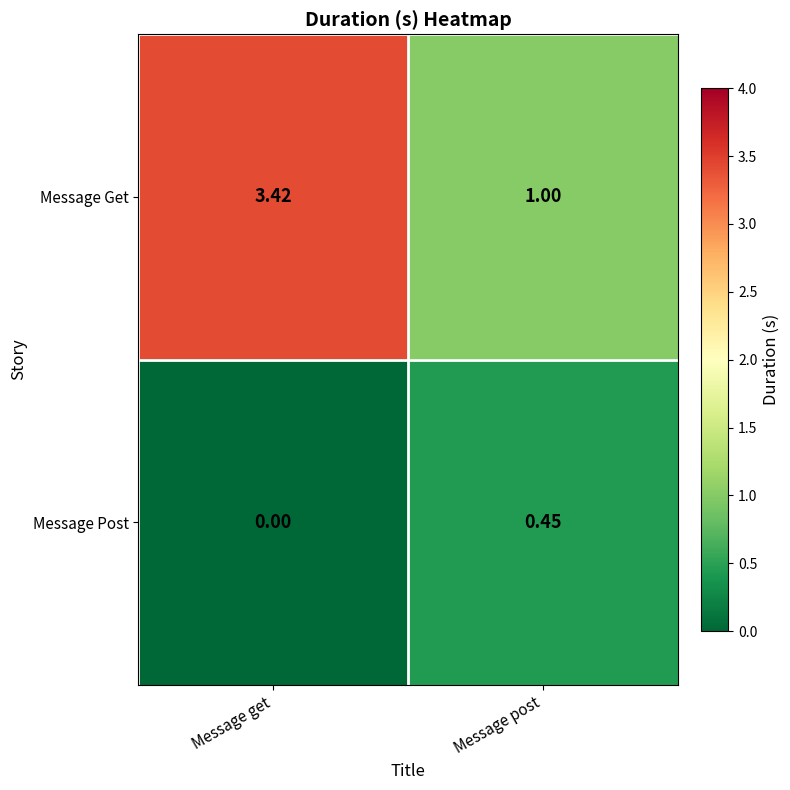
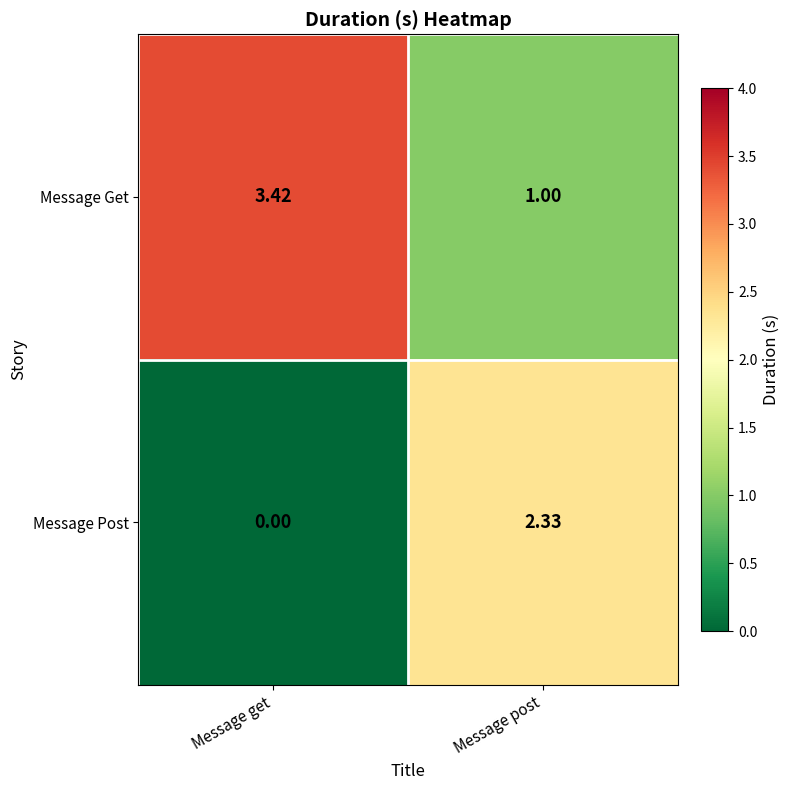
Message Post, Message post: 0.45 -> 2.33
